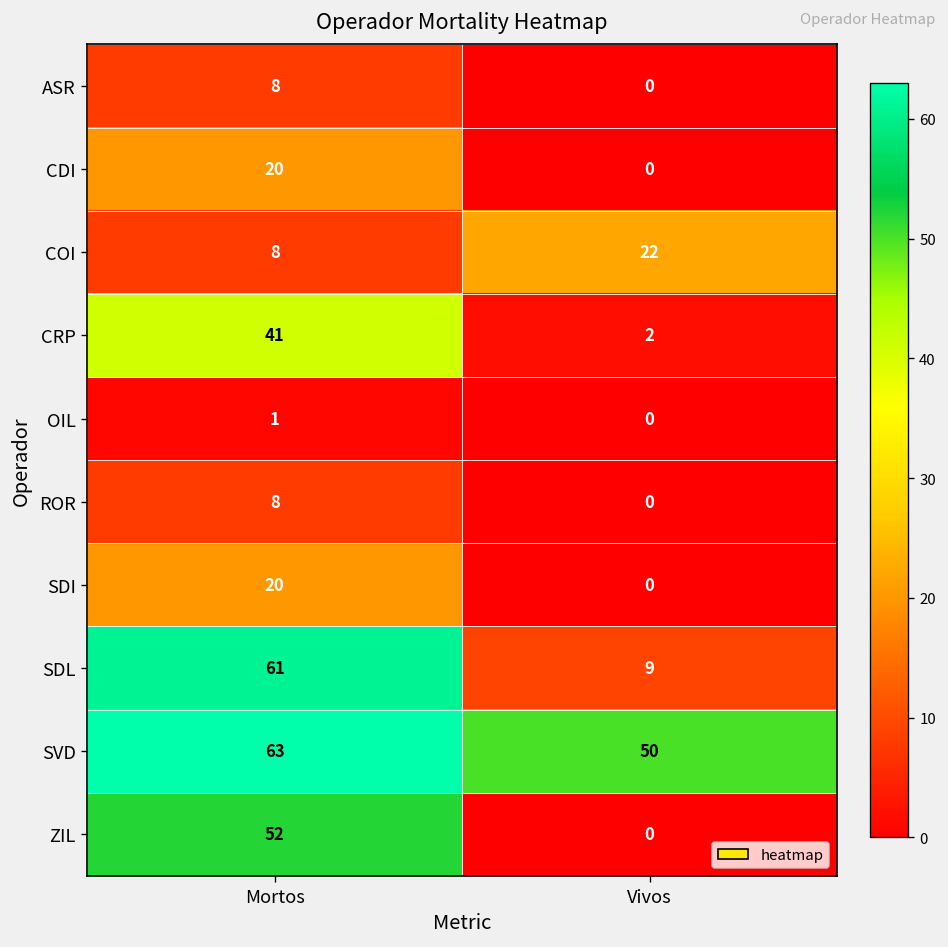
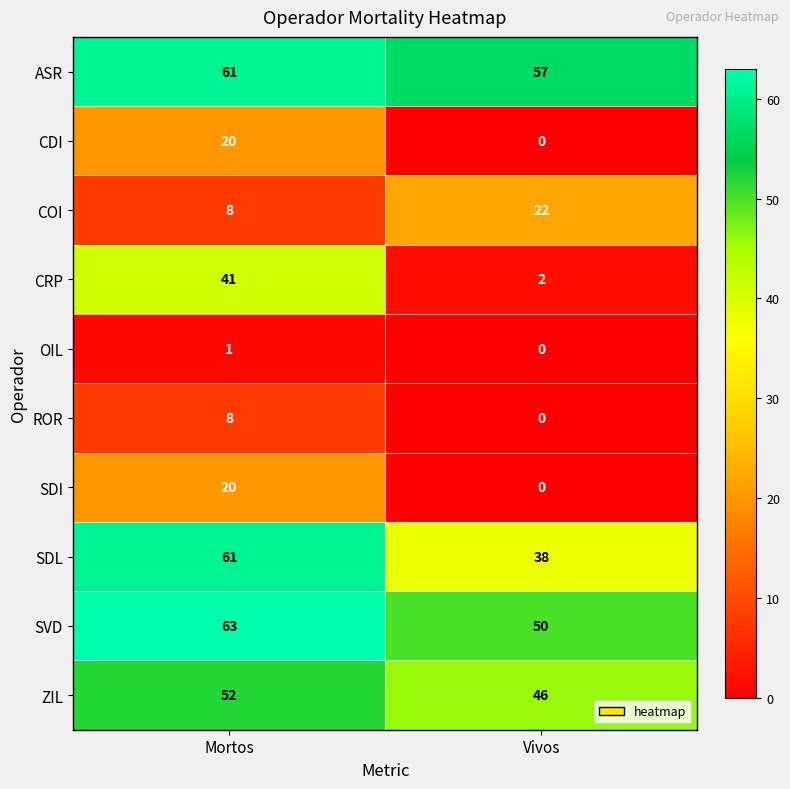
ASR, Mortos: 8 -> 61
ASR, Vivos: 0 -> 57
SDL, Vivos: 9 -> 38
ZIL, Vivos: 0 -> 46
